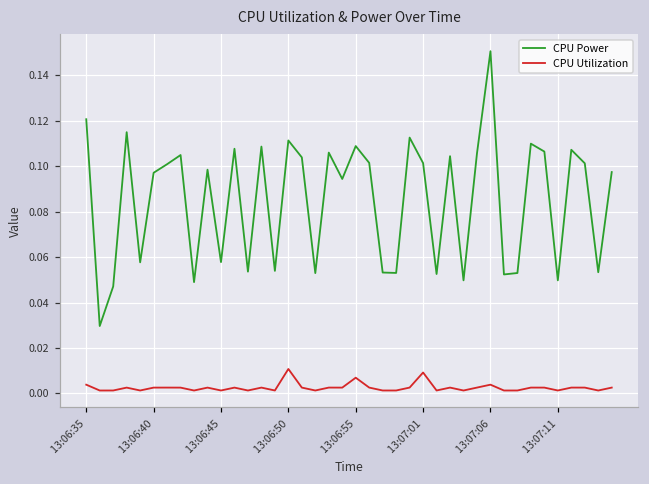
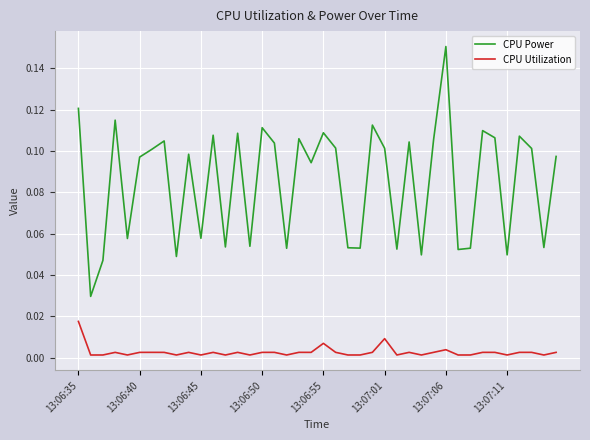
CPU Utilization, 13:06:35: 0.004 -> 0.018
CPU Utilization, 13:06:50: 0.011 -> 0.003
